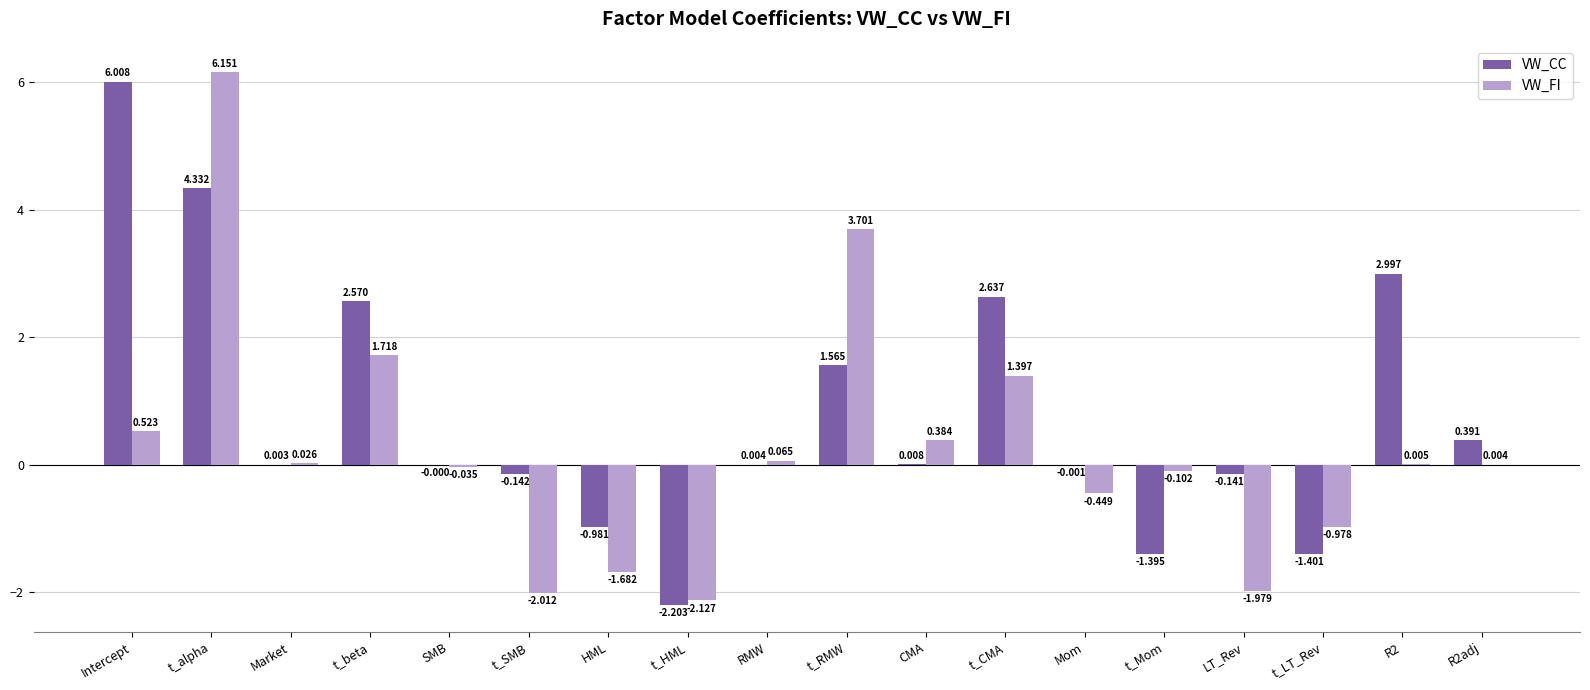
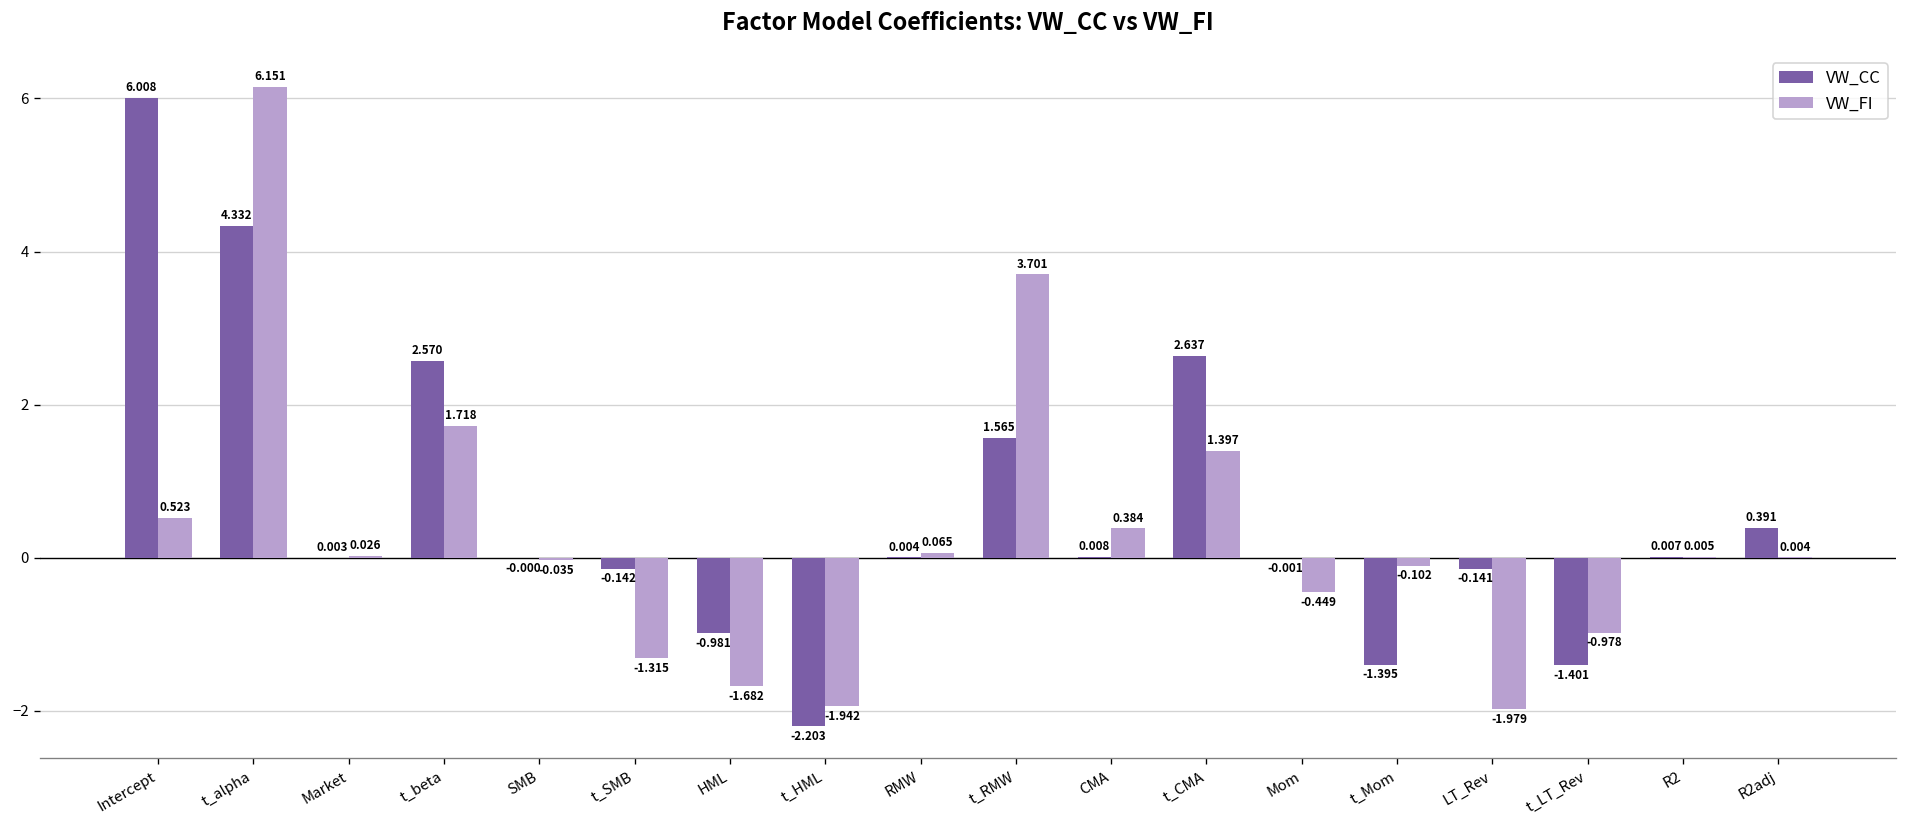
VW_FI, t_SMB: -2.012 -> -1.315
VW_FI, t_HML: -2.127 -> -1.942
VW_CC, R2: 2.997 -> 0.007
